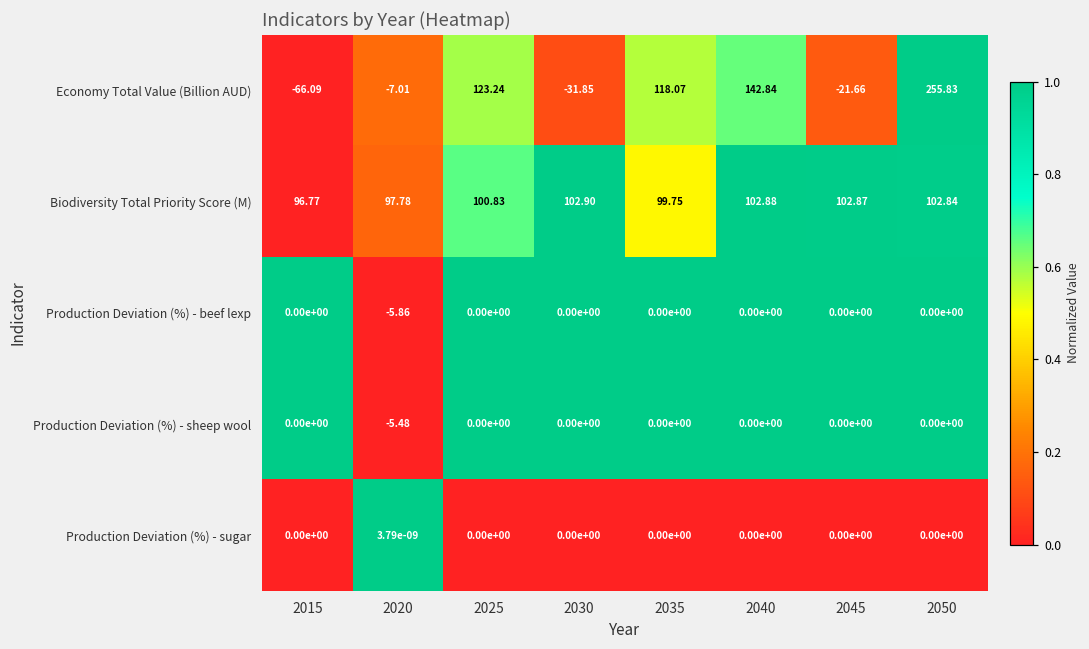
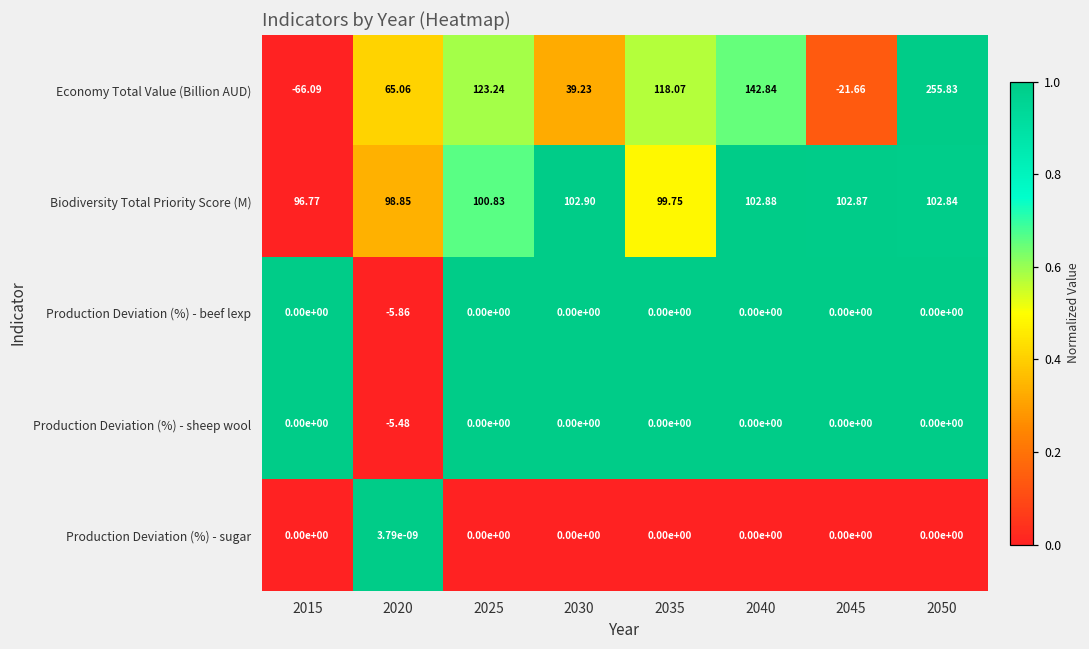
Economy Total Value (Billion AUD), 2020: -7.01 -> 65.06
Economy Total Value (Billion AUD), 2030: -31.85 -> 39.23
Biodiversity Total Priority Score (M), 2020: 97.78 -> 98.85
